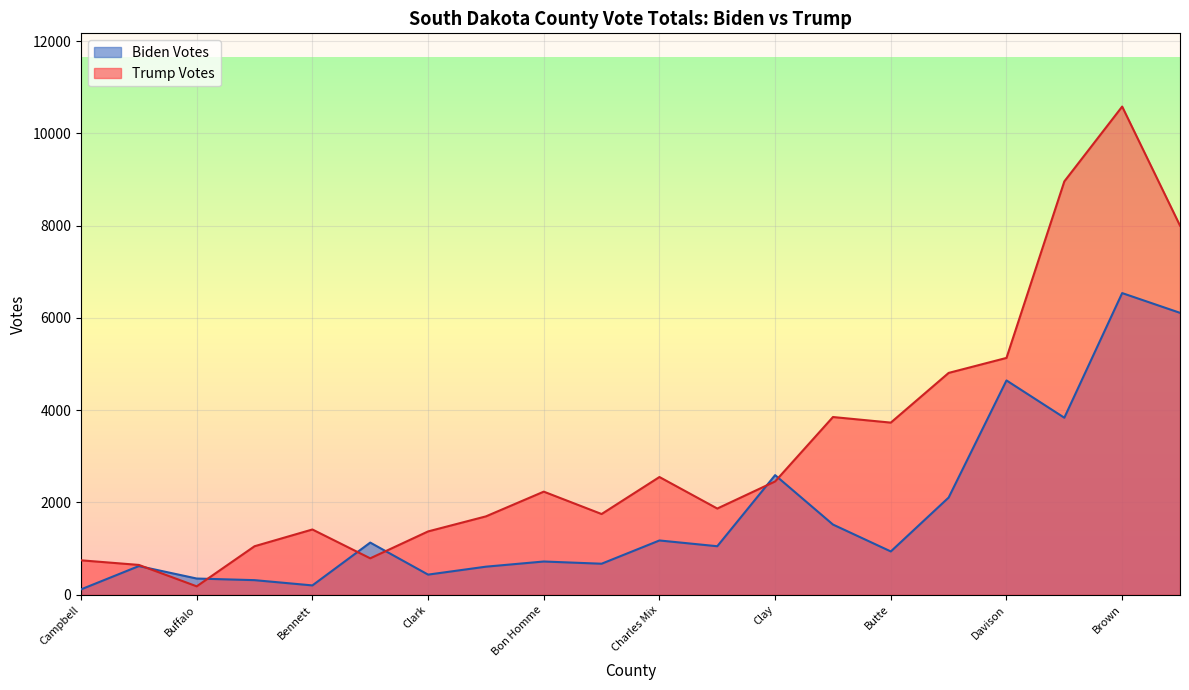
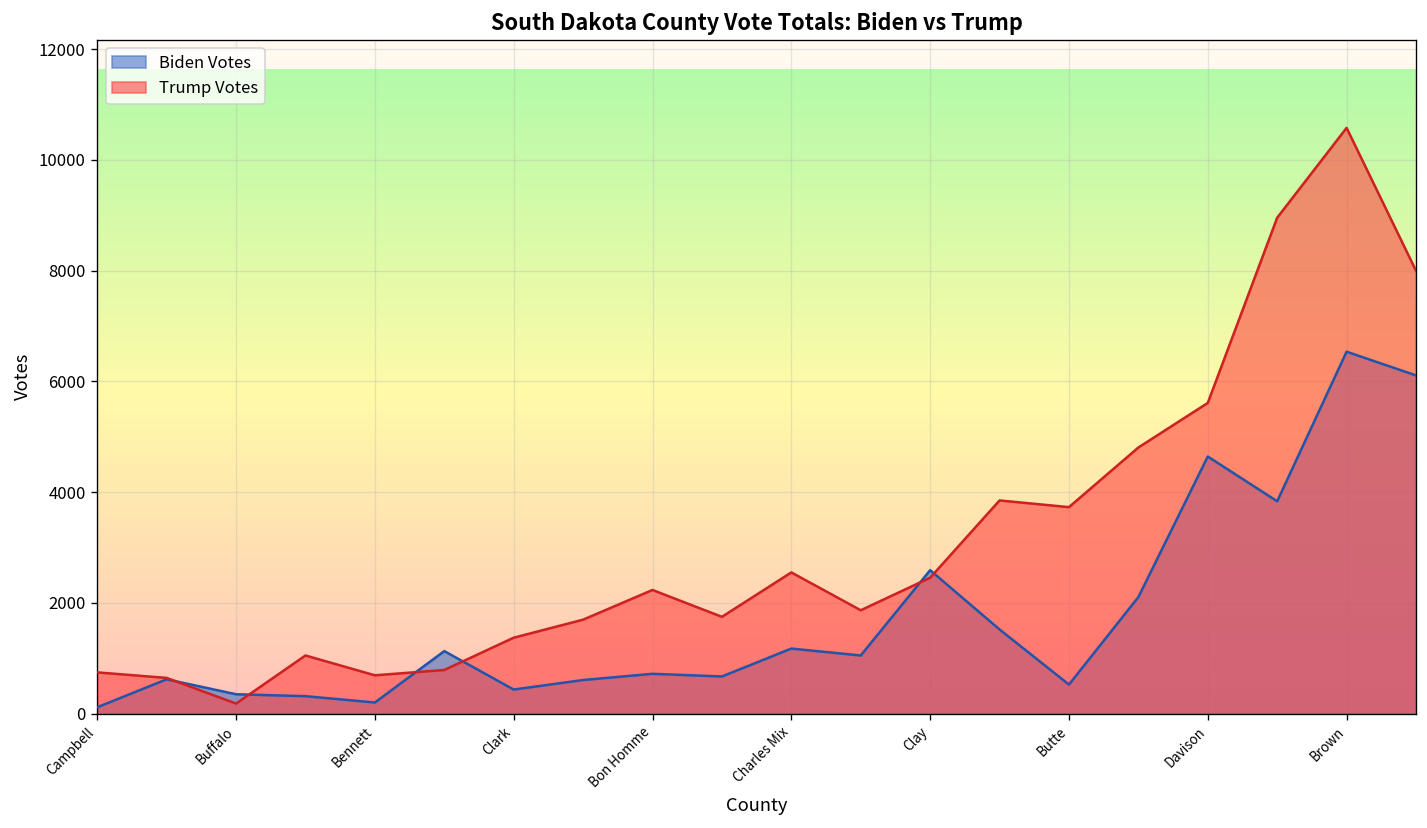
Trump Votes, Bennett: 1400 -> 700
Biden Votes, Butte: 900 -> 500
Trump Votes, Davison: 5100 -> 5600
